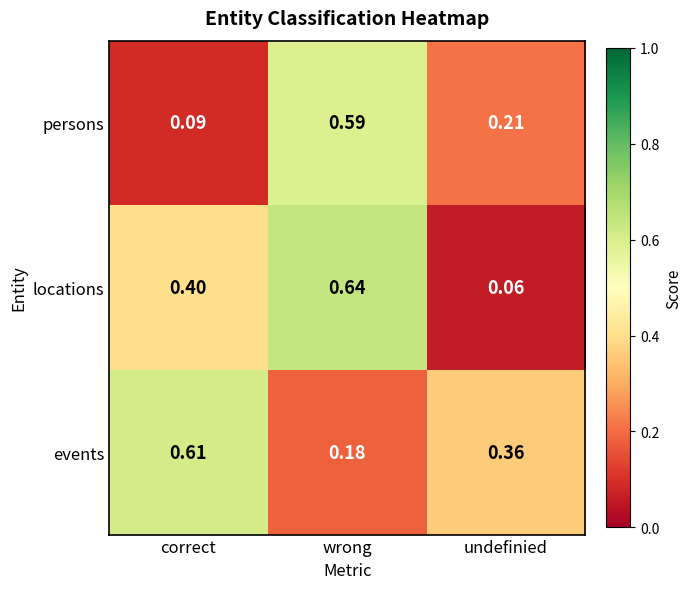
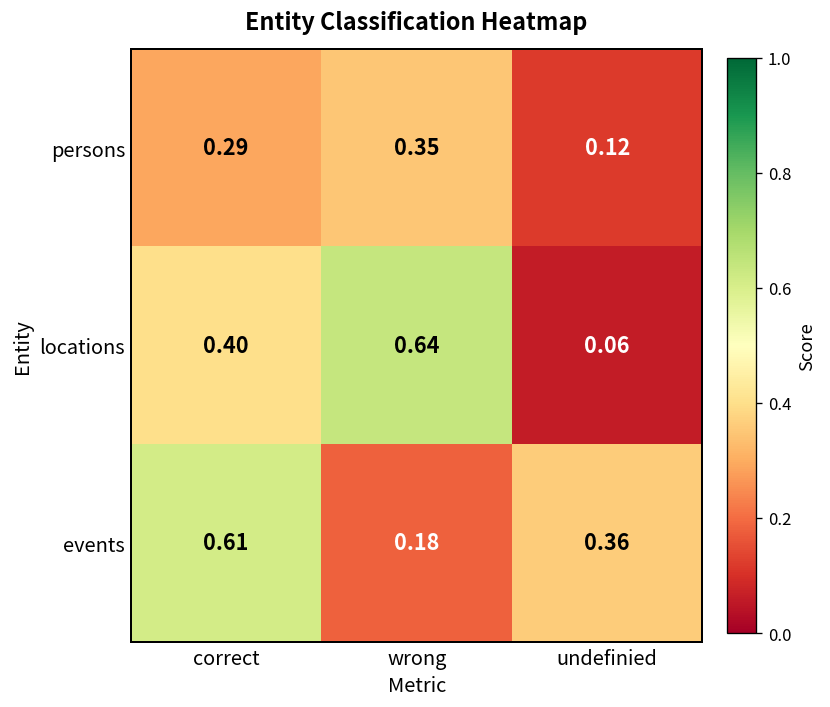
persons, correct: 0.09 -> 0.29
persons, wrong: 0.59 -> 0.35
persons, undefinied: 0.21 -> 0.12
